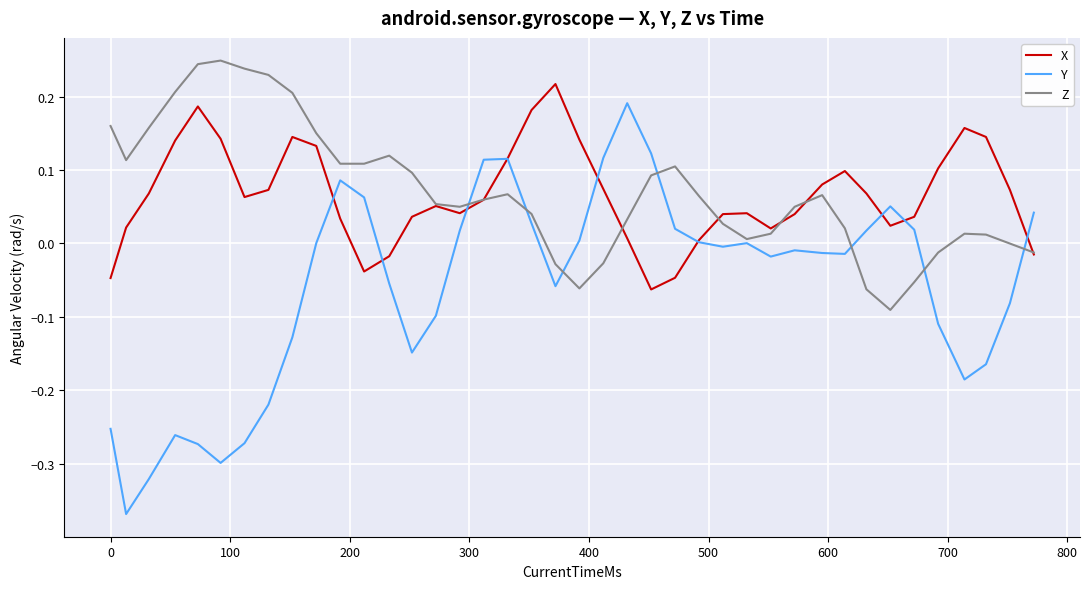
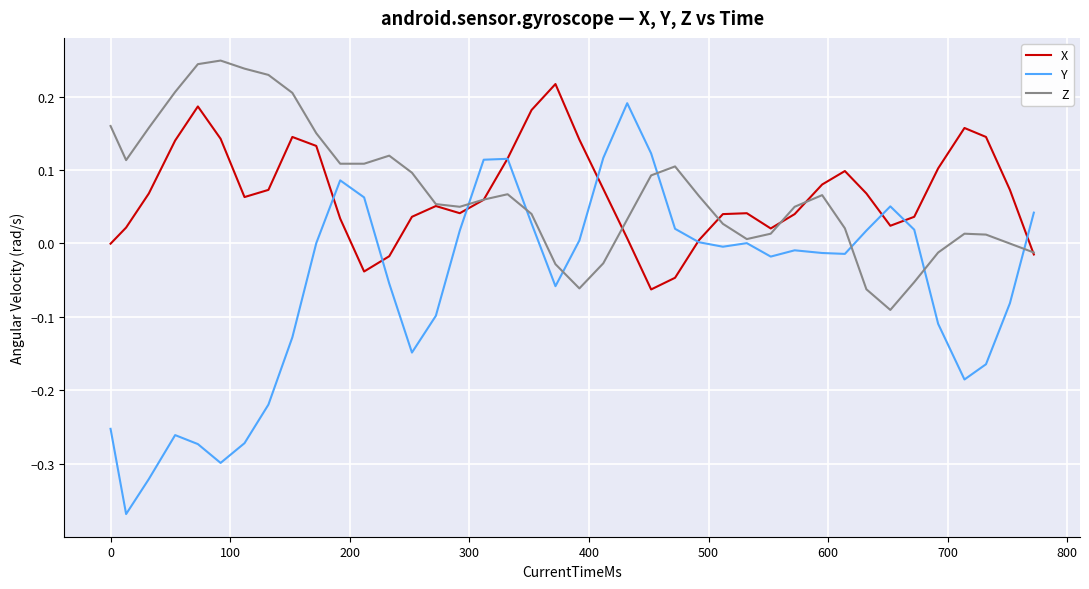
X, 0: -0.05 -> 0.00
